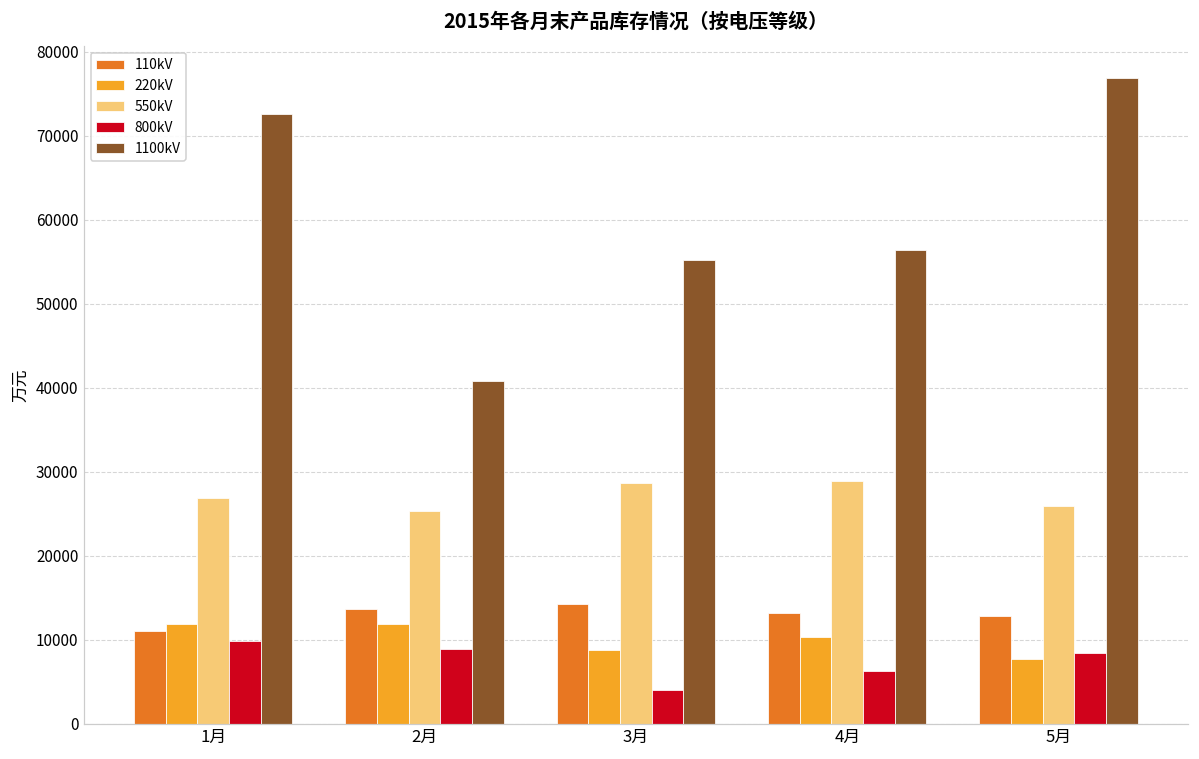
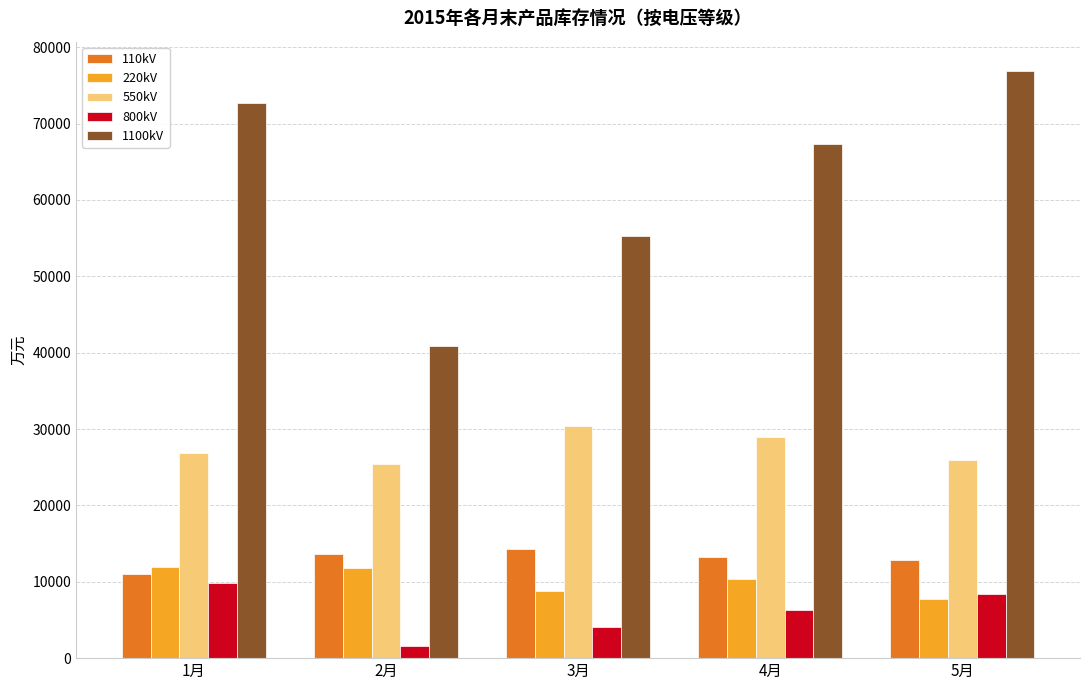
800kV, 2月: 9000 -> 2000
550kV, 3月: 29000 -> 30000
1100kV, 4月: 56000 -> 67000
